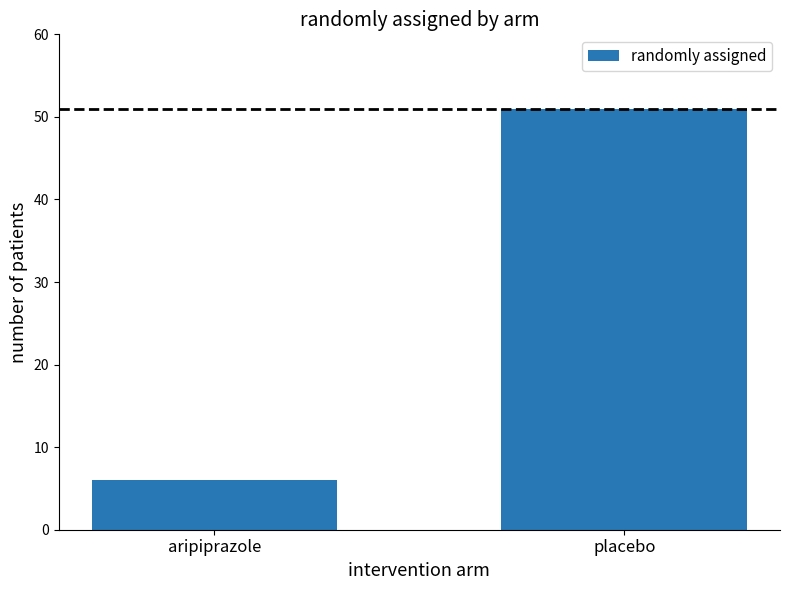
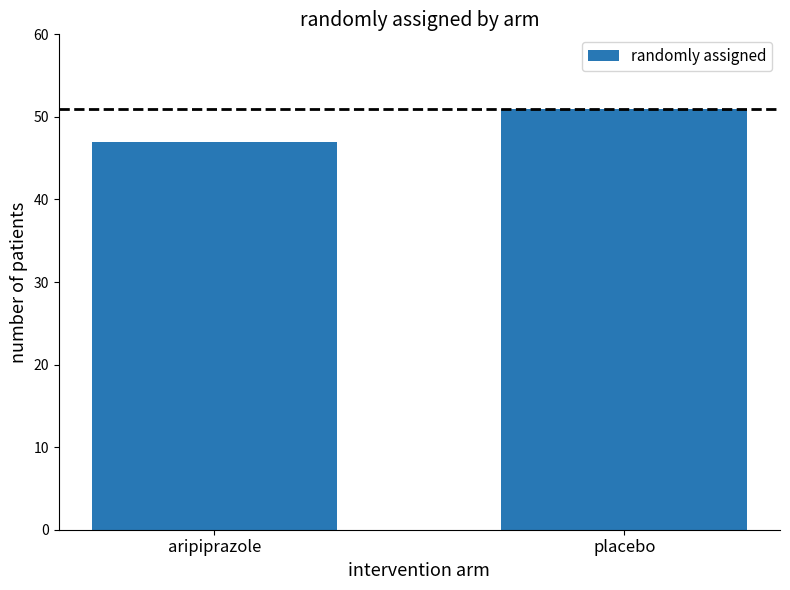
aripiprazole: 6 -> 47
